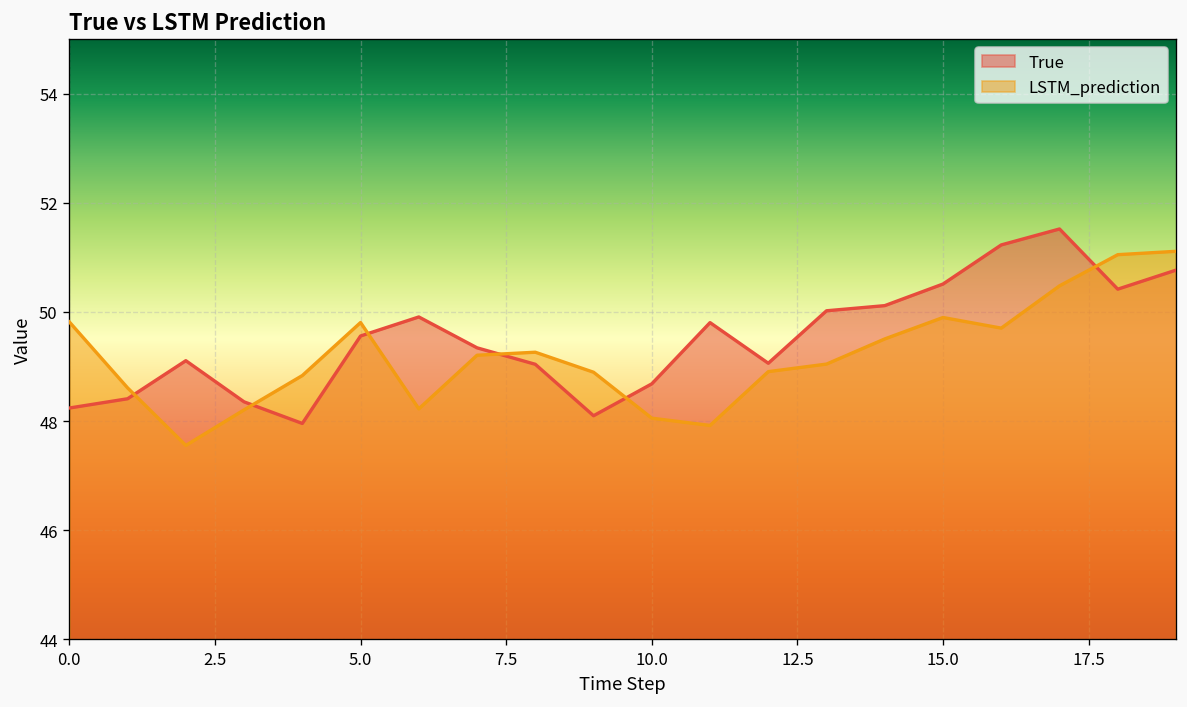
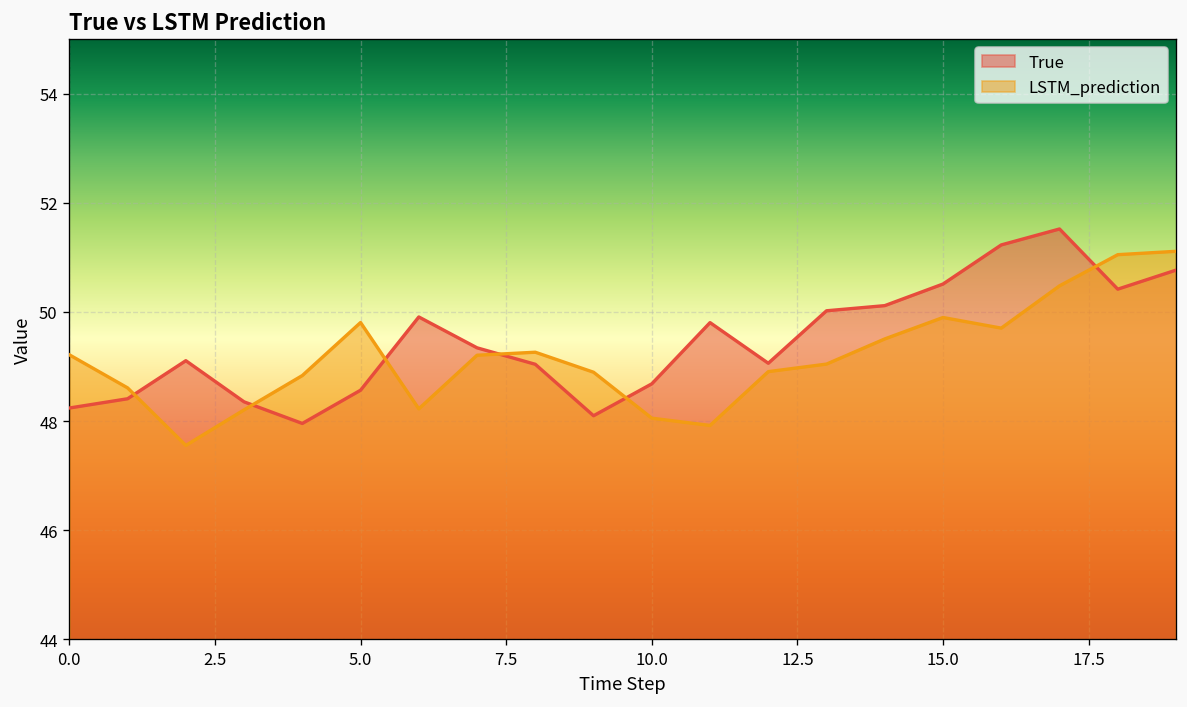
LSTM_prediction, 0.0: 49.8 -> 49.2
True, 5.0: 49.6 -> 48.6
